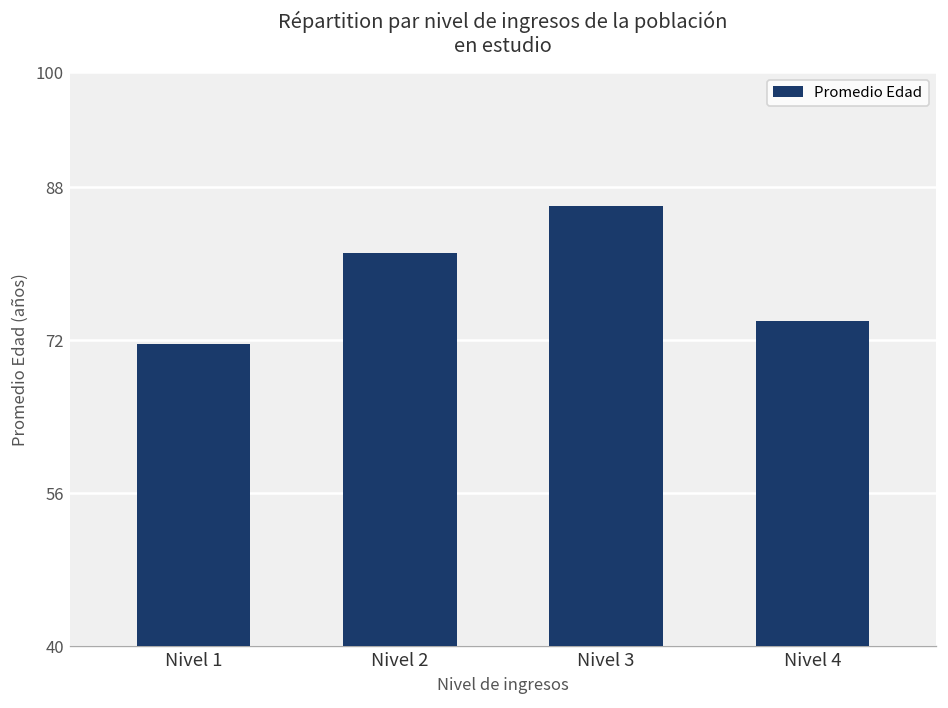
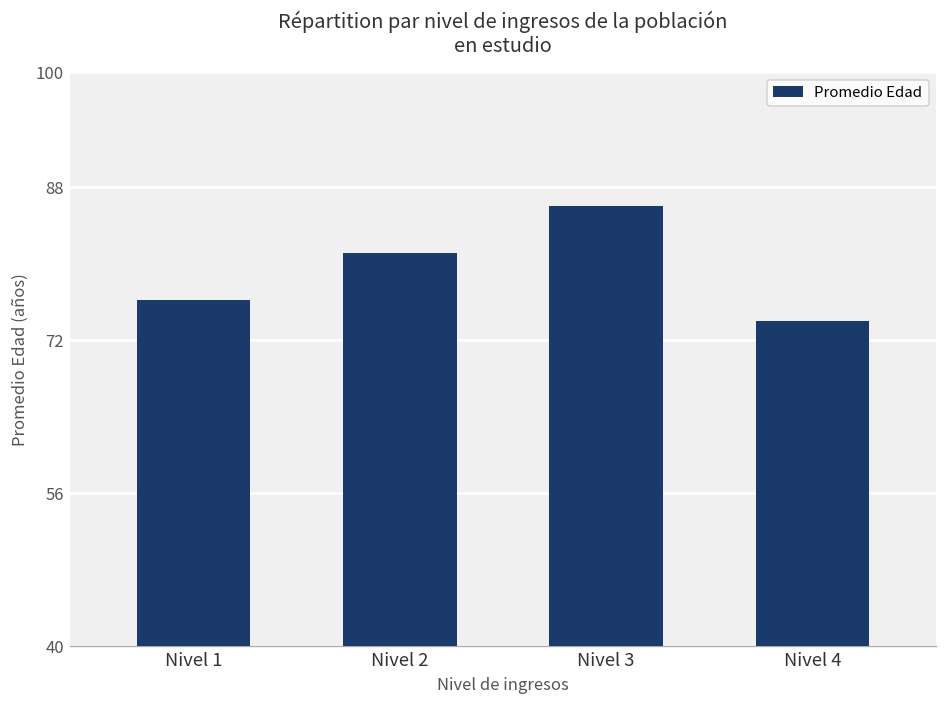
Nivel 1: 72 -> 76
